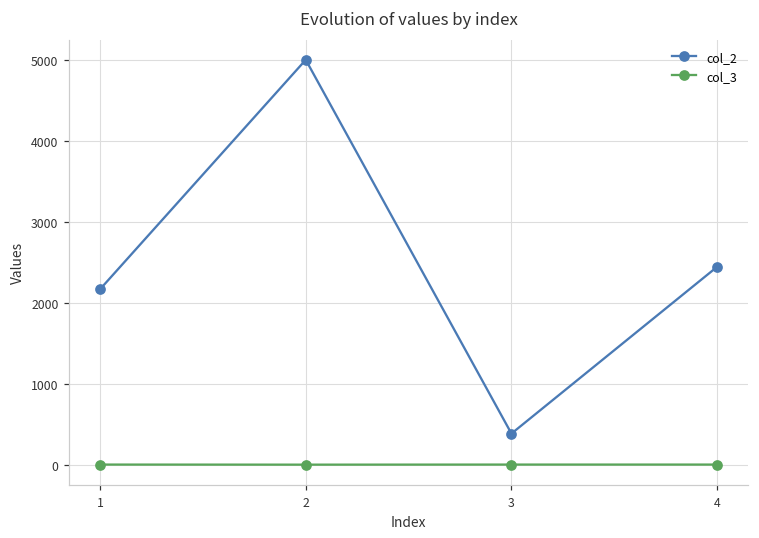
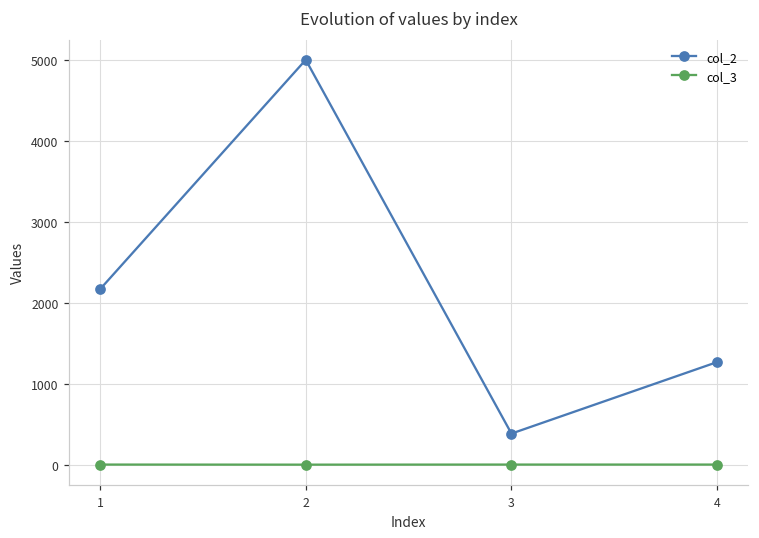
col_2, 4: 2400 -> 1300
